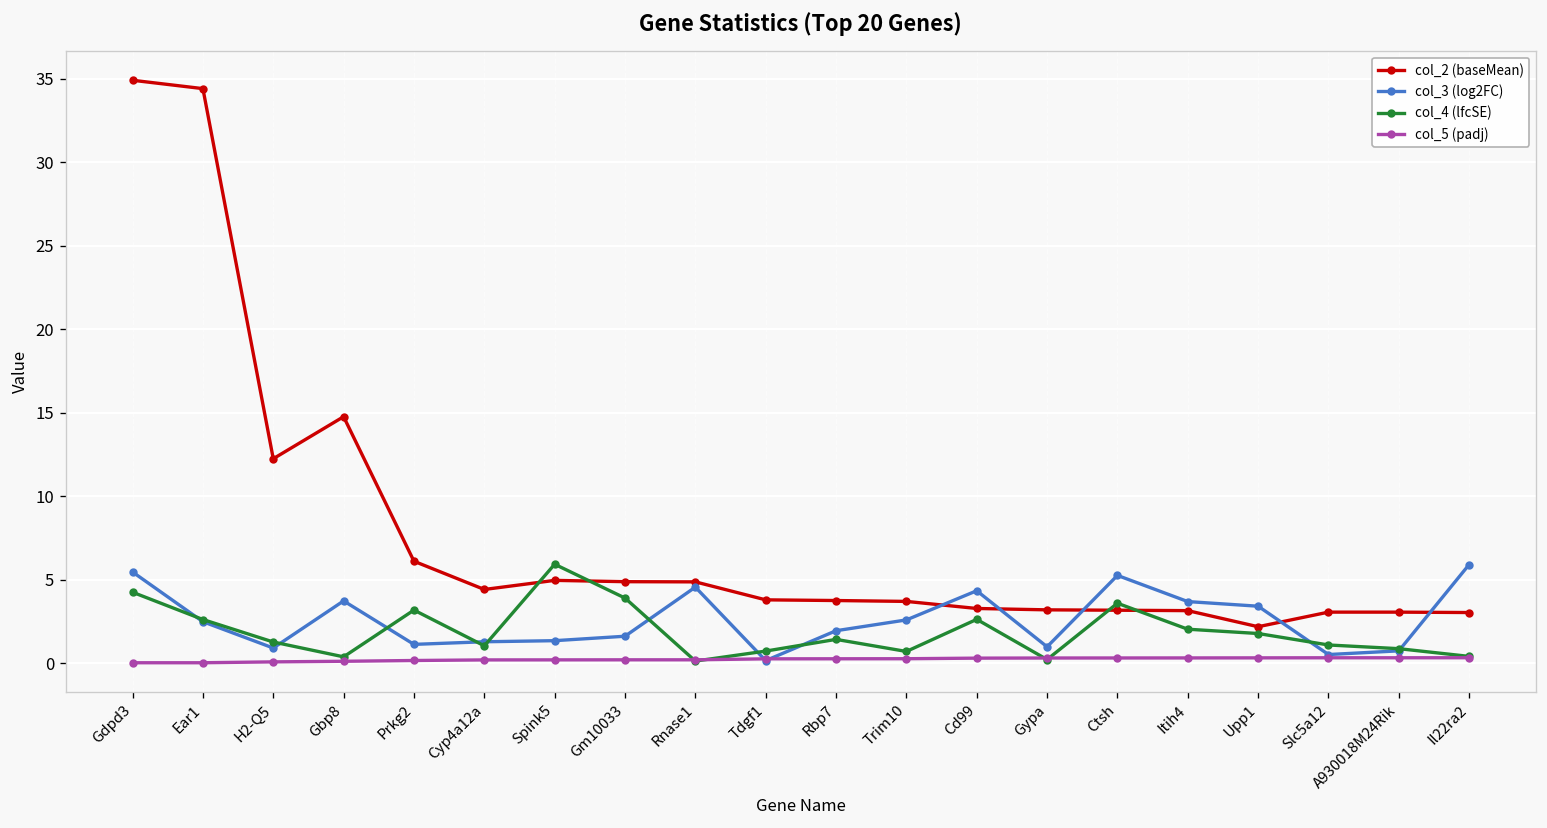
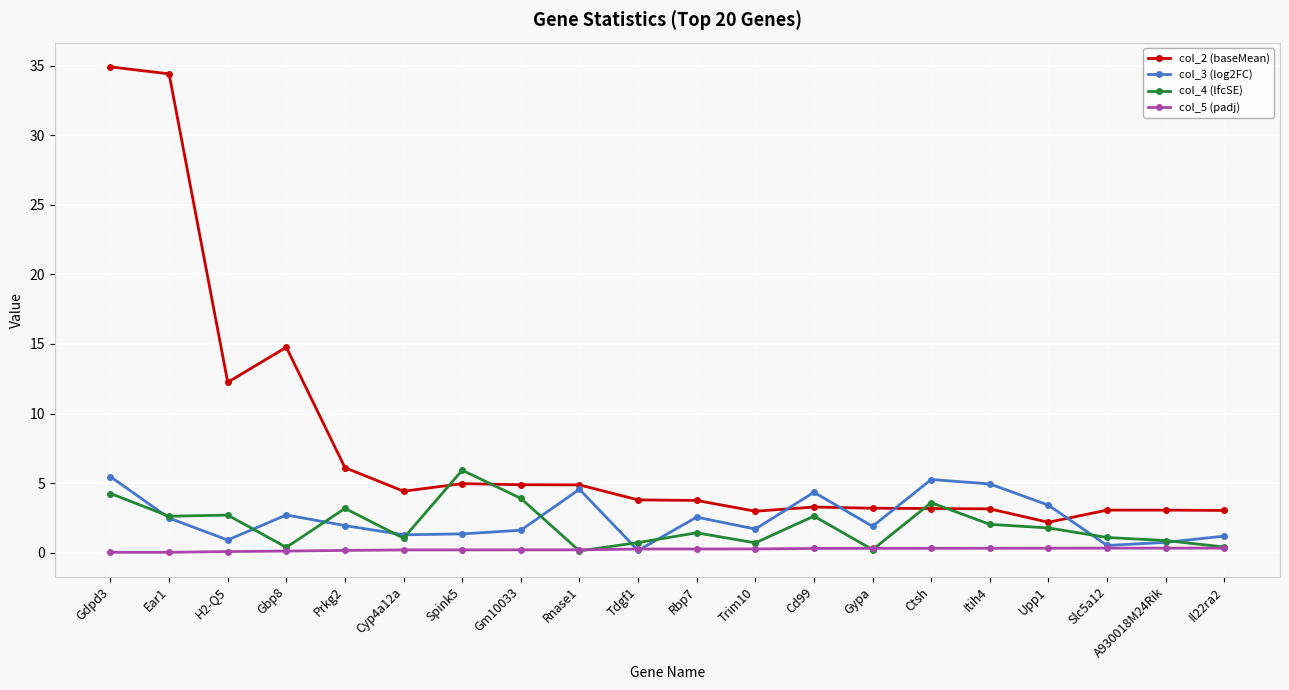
col_4 (lfcSE), H2-Q5: 1.3 -> 2.7
col_3 (log2FC), Gbp8: 3.7 -> 2.7
col_3 (log2FC), Prkg2: 1.1 -> 1.9
col_3 (log2FC), Rbp7: 1.9 -> 2.6
col_2 (baseMean), Trim10: 3.7 -> 3.0
col_3 (log2FC), Trim10: 2.6 -> 1.7
col_3 (log2FC), Gypa: 1.0 -> 1.9
col_3 (log2FC), Itih4: 3.7 -> 4.9
col_3 (log2FC), Il22ra2: 5.9 -> 1.2
